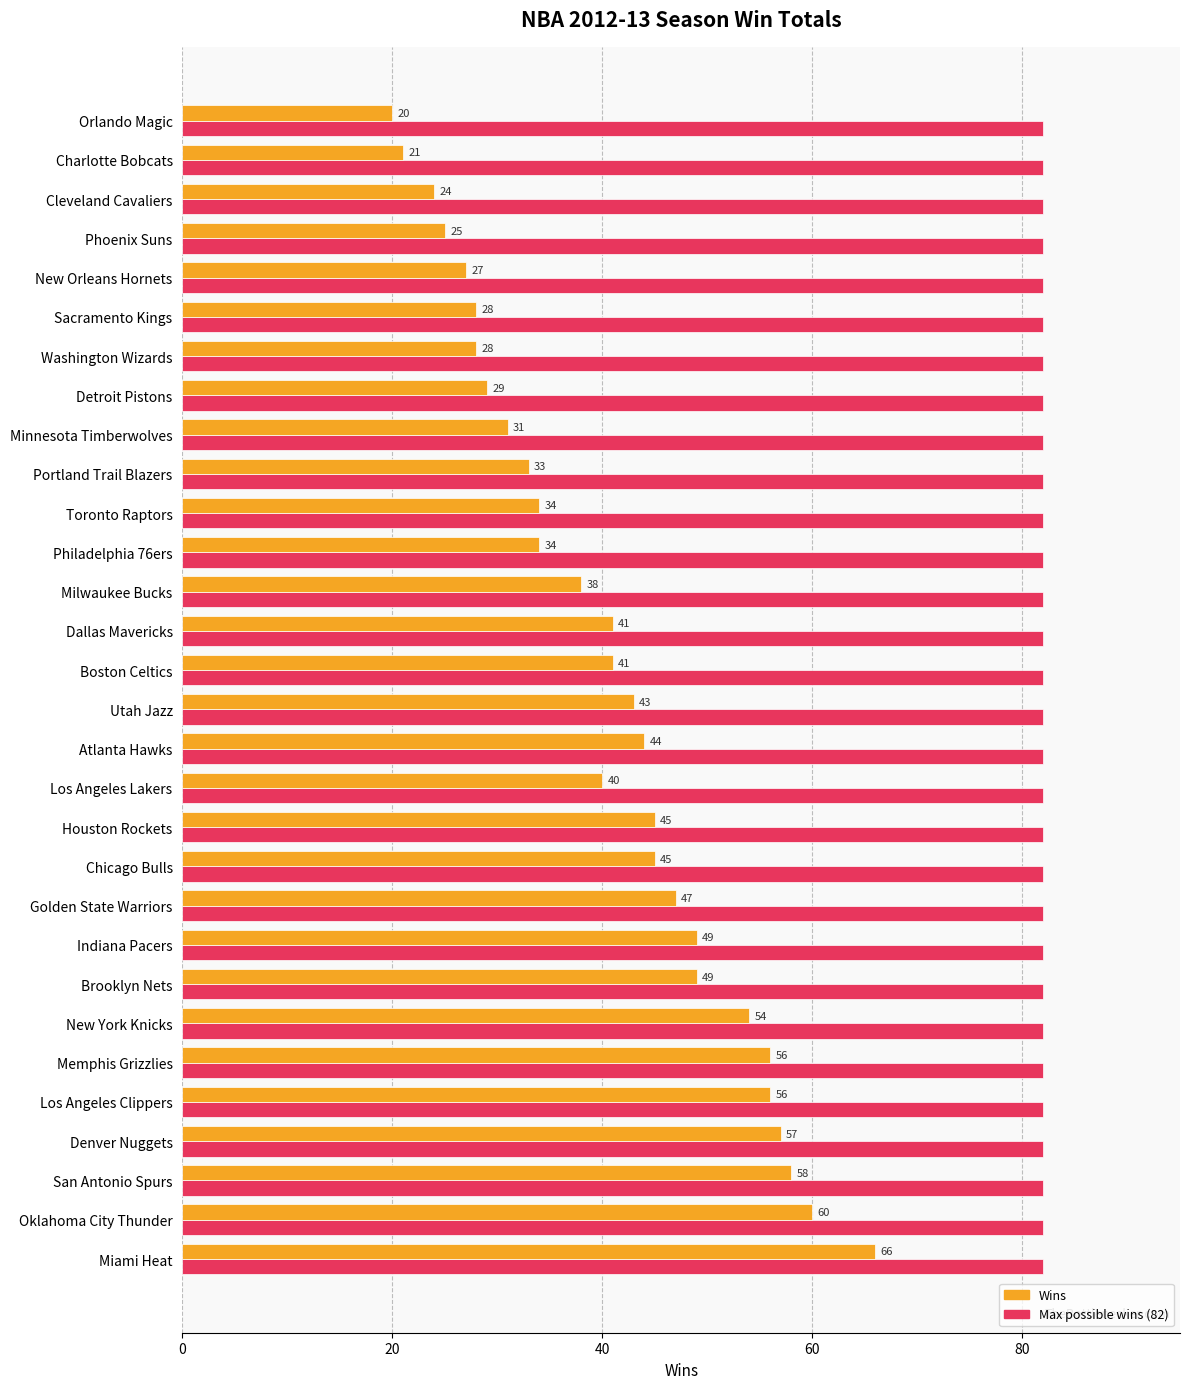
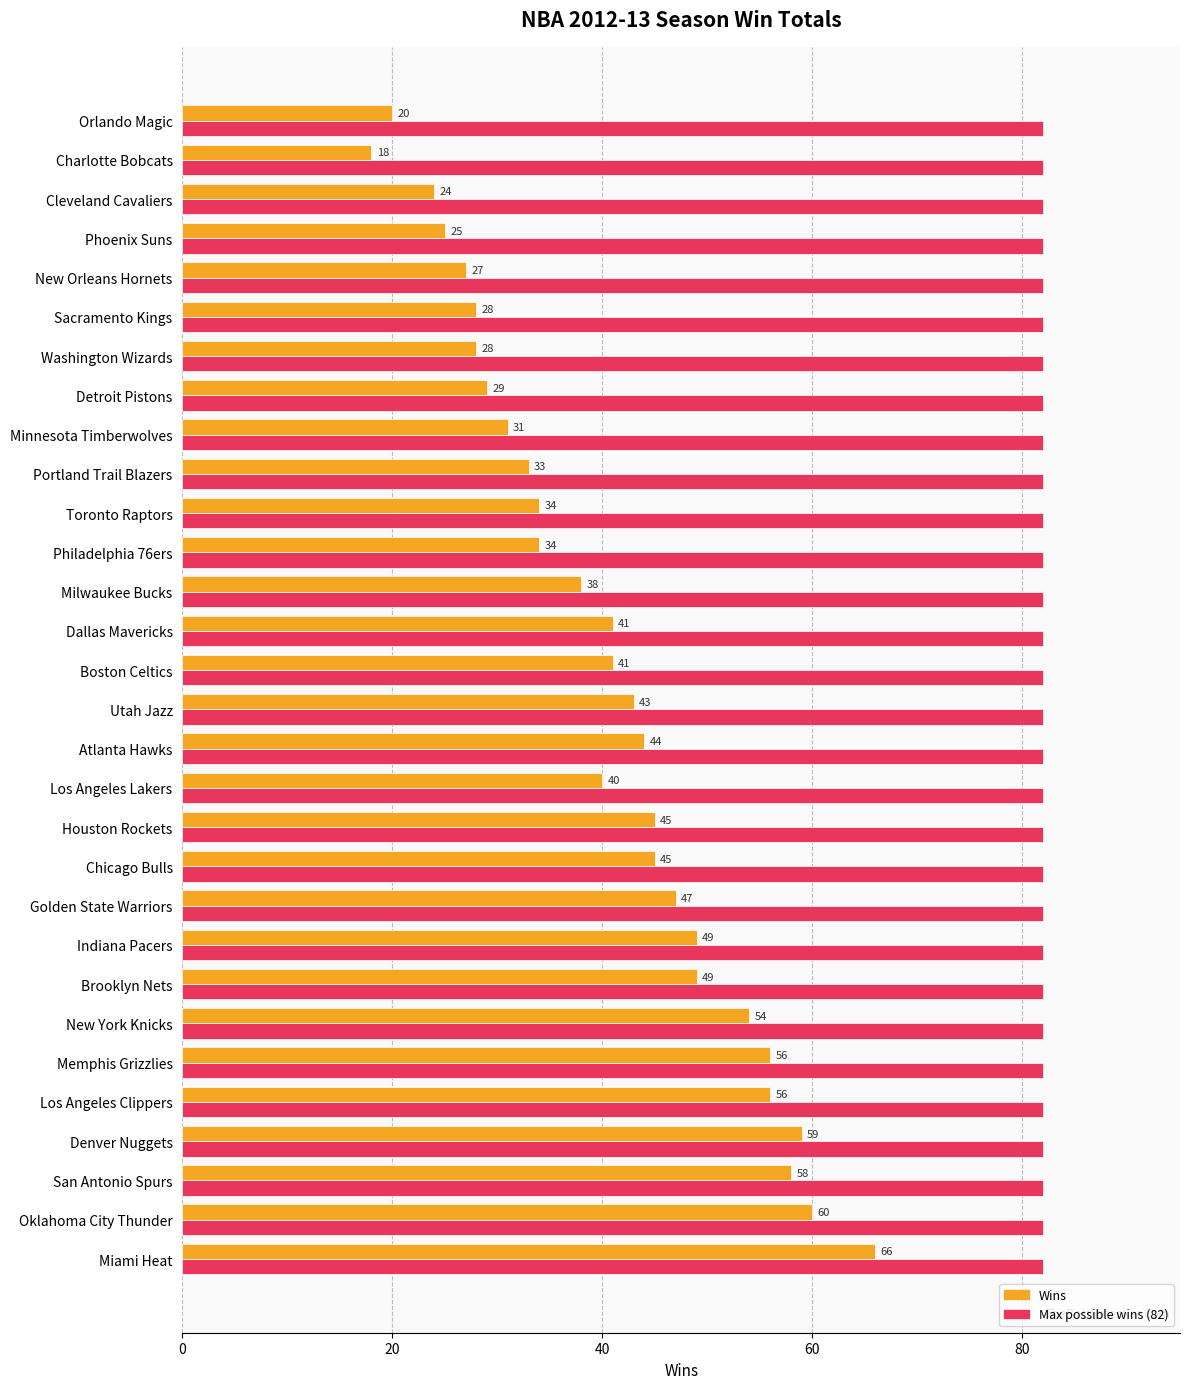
Wins, Charlotte Bobcats: 21 -> 18
Wins, Denver Nuggets: 57 -> 59
